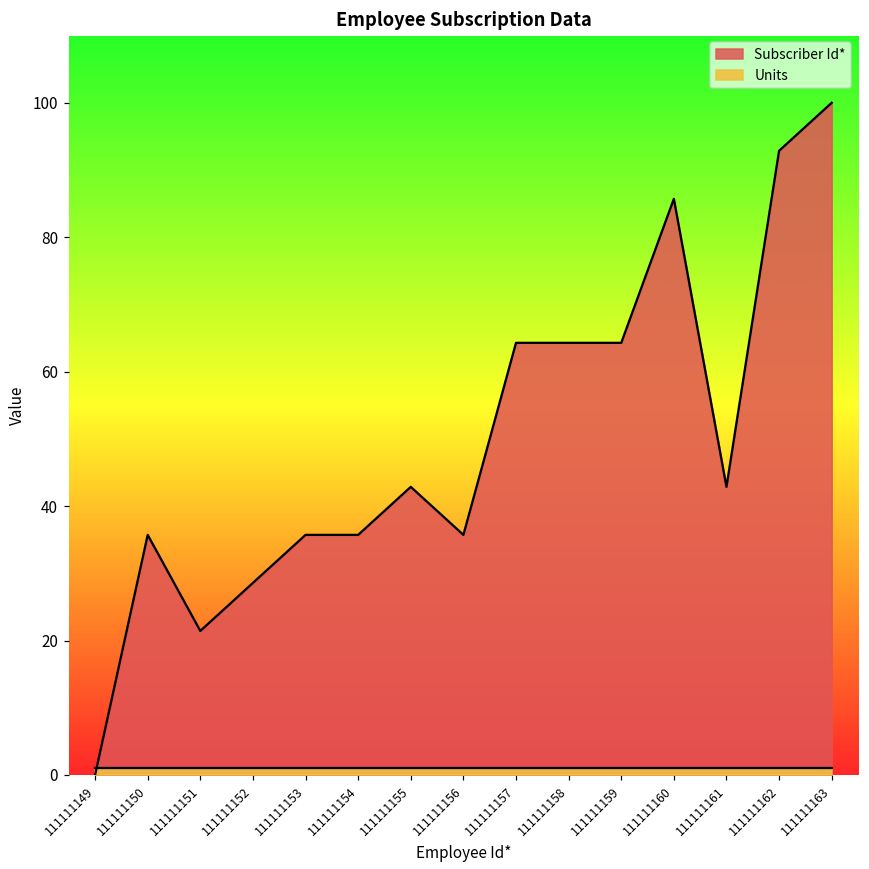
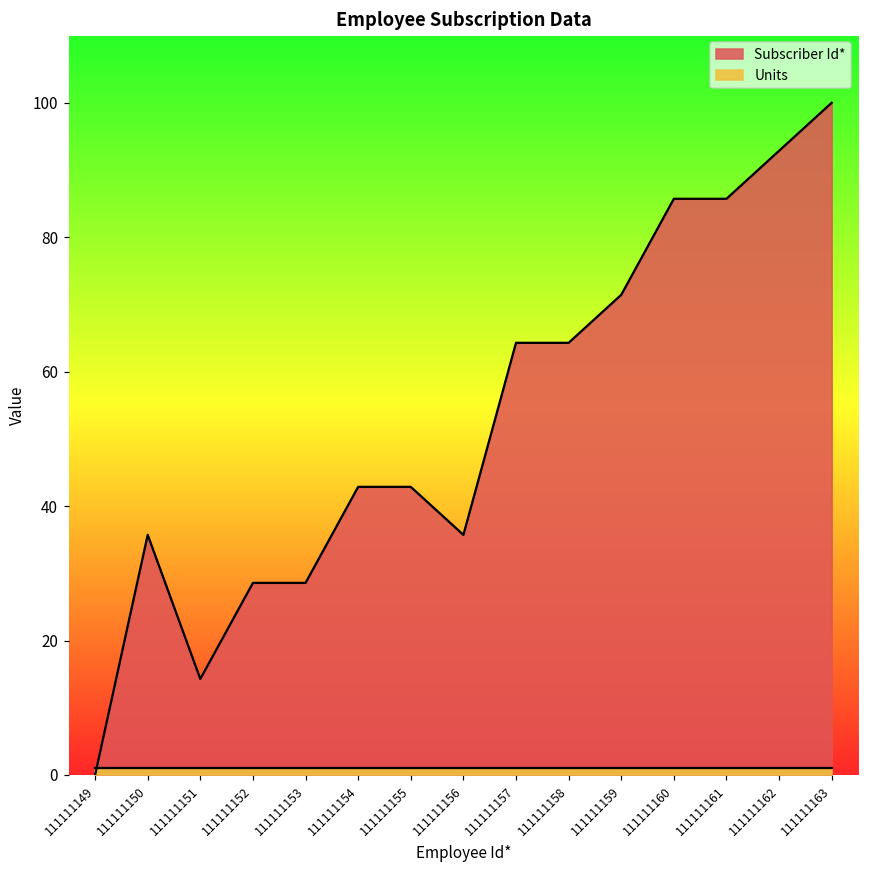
Subscriber Id*, 111111151: 21 -> 14
Subscriber Id*, 111111153: 36 -> 29
Subscriber Id*, 111111154: 36 -> 43
Subscriber Id*, 111111159: 64 -> 71
Subscriber Id*, 111111161: 43 -> 86
